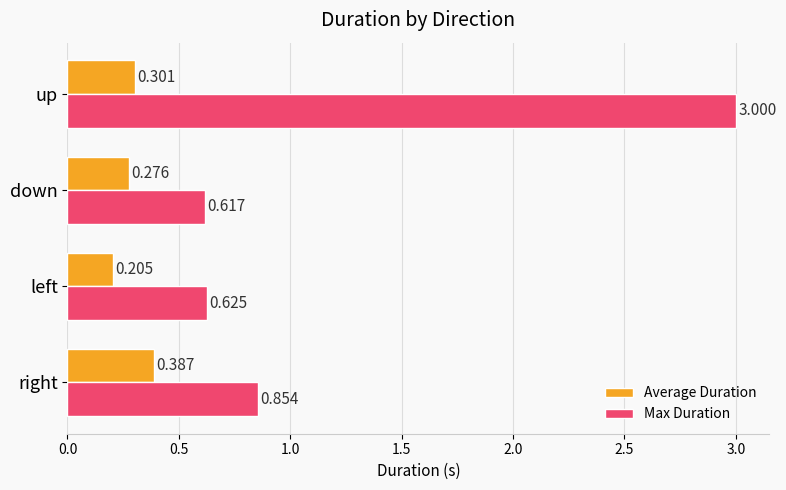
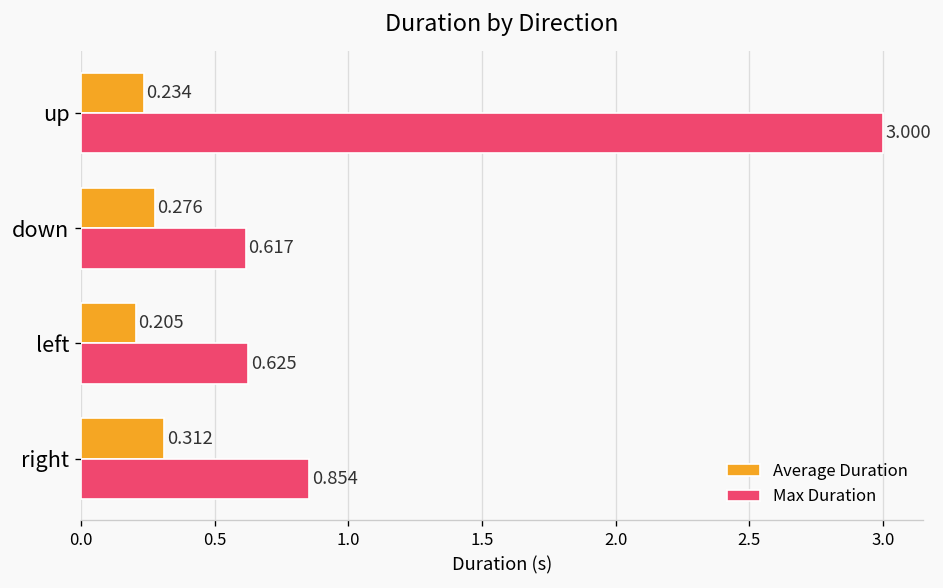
Average Duration, up: 0.301 -> 0.234
Average Duration, right: 0.387 -> 0.312
